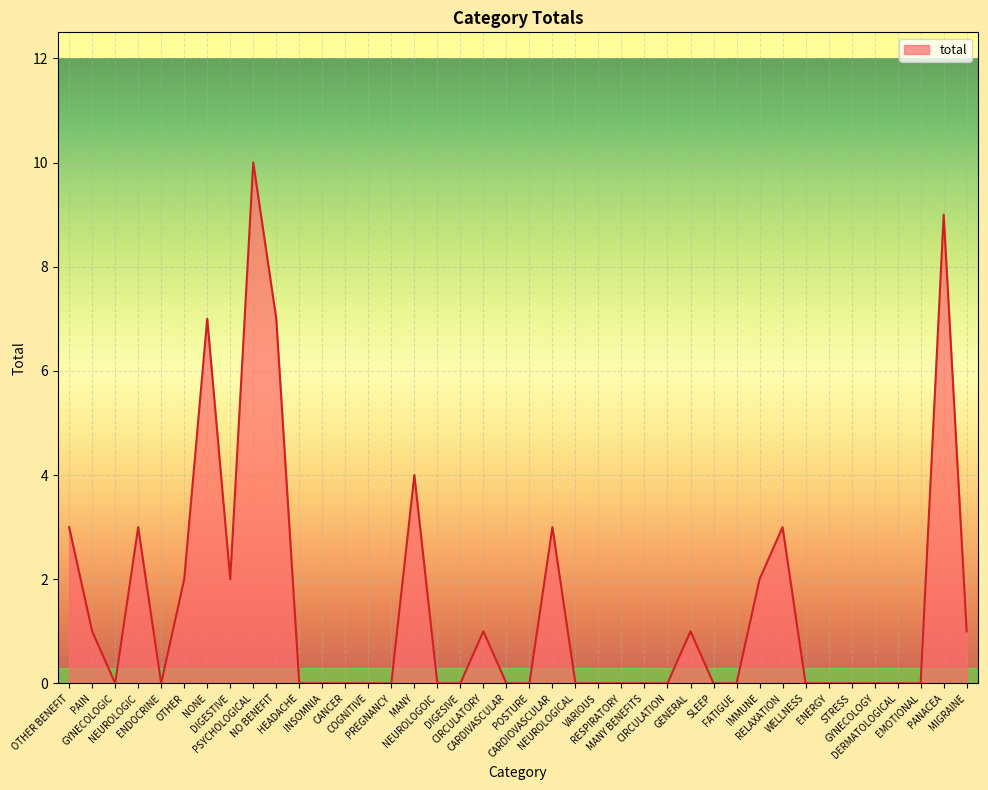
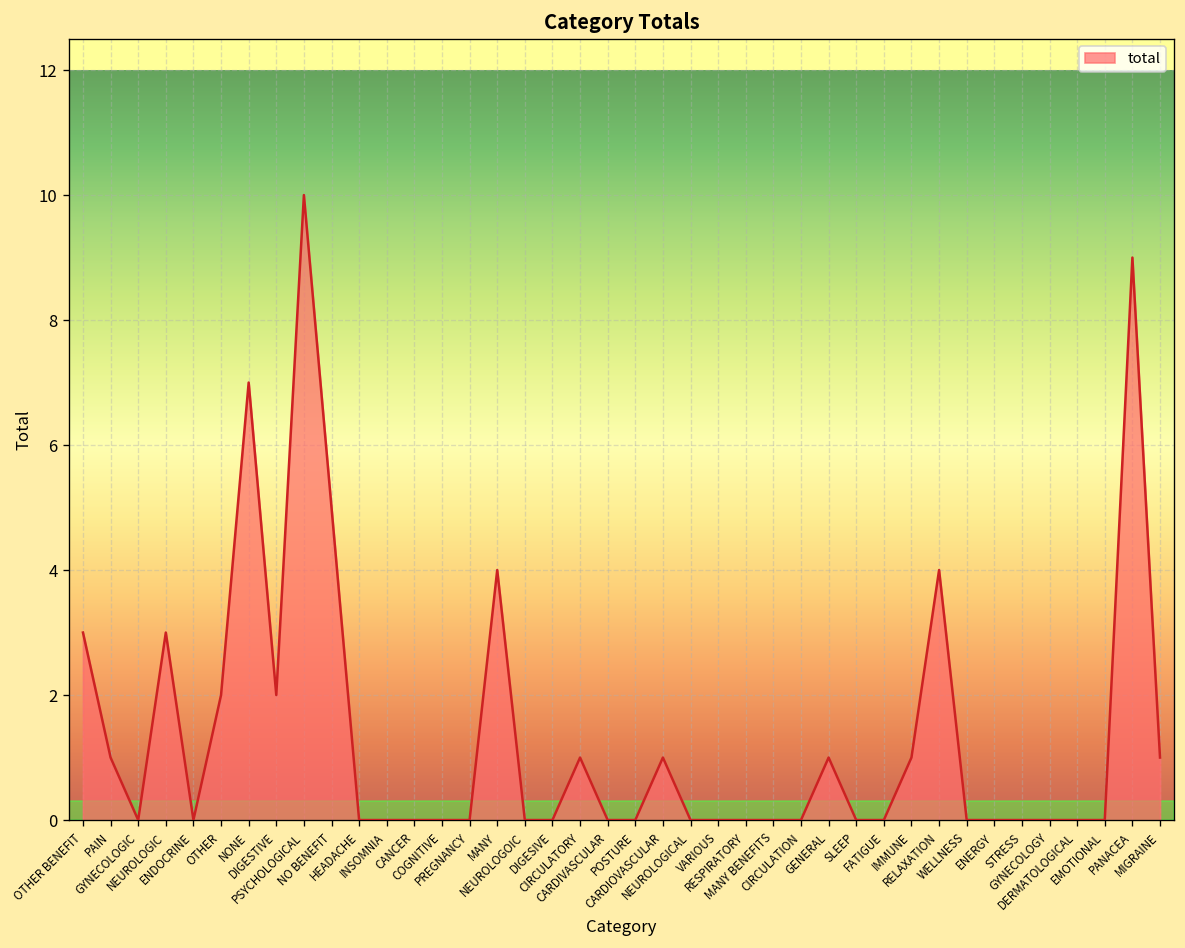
NO BENEFIT: 7 -> 5
CARDIOVASCULAR: 3 -> 1
IMMUNE: 2 -> 1
RELAXATION: 3 -> 4
